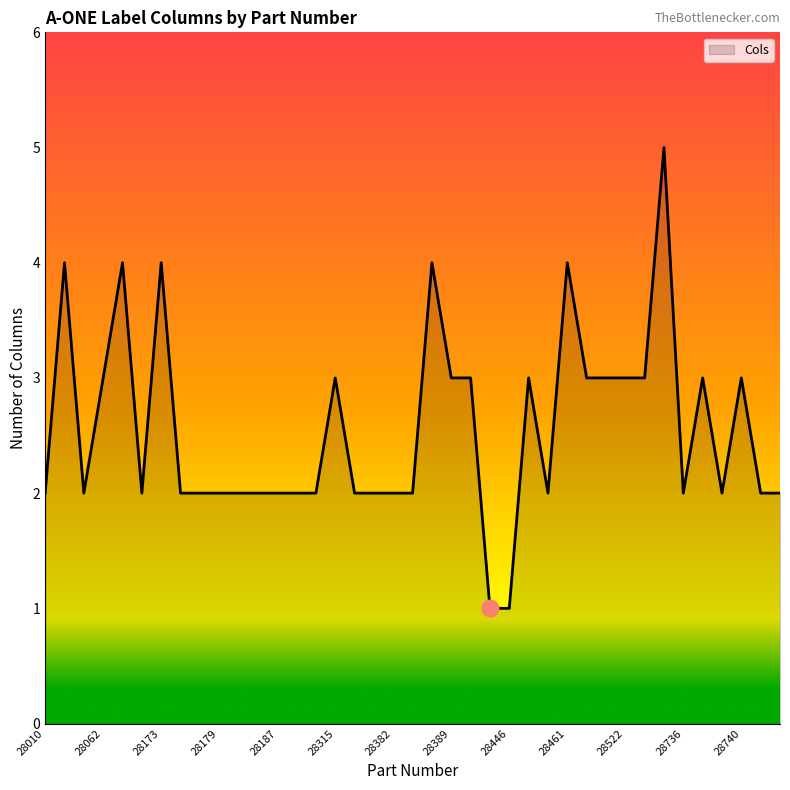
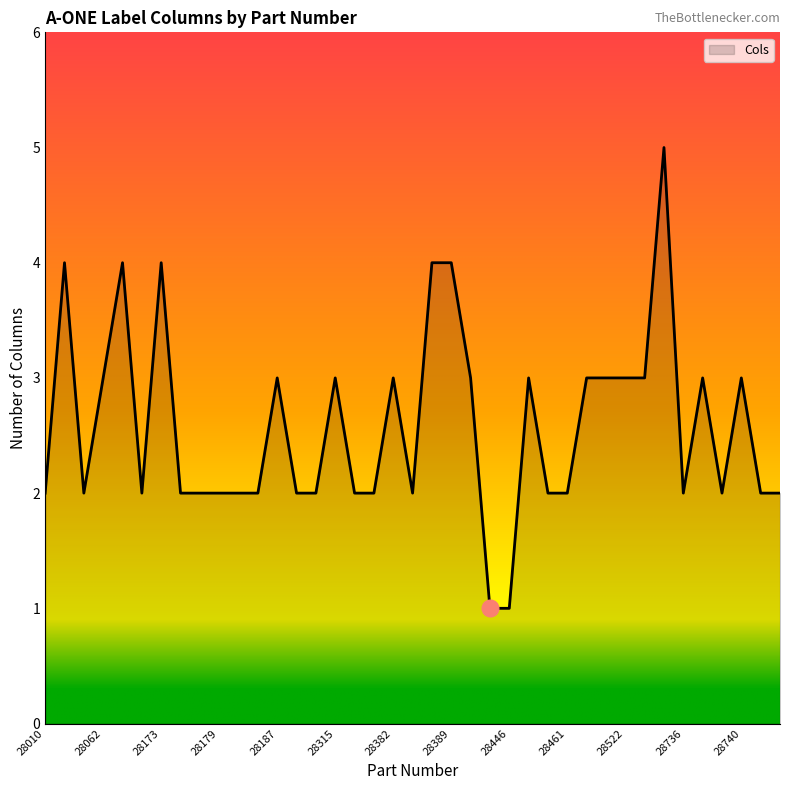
Cols, 28187: 2 -> 3
Cols, 28382: 2 -> 3
Cols, 28389: 3 -> 4
Cols, 28461: 4 -> 2
